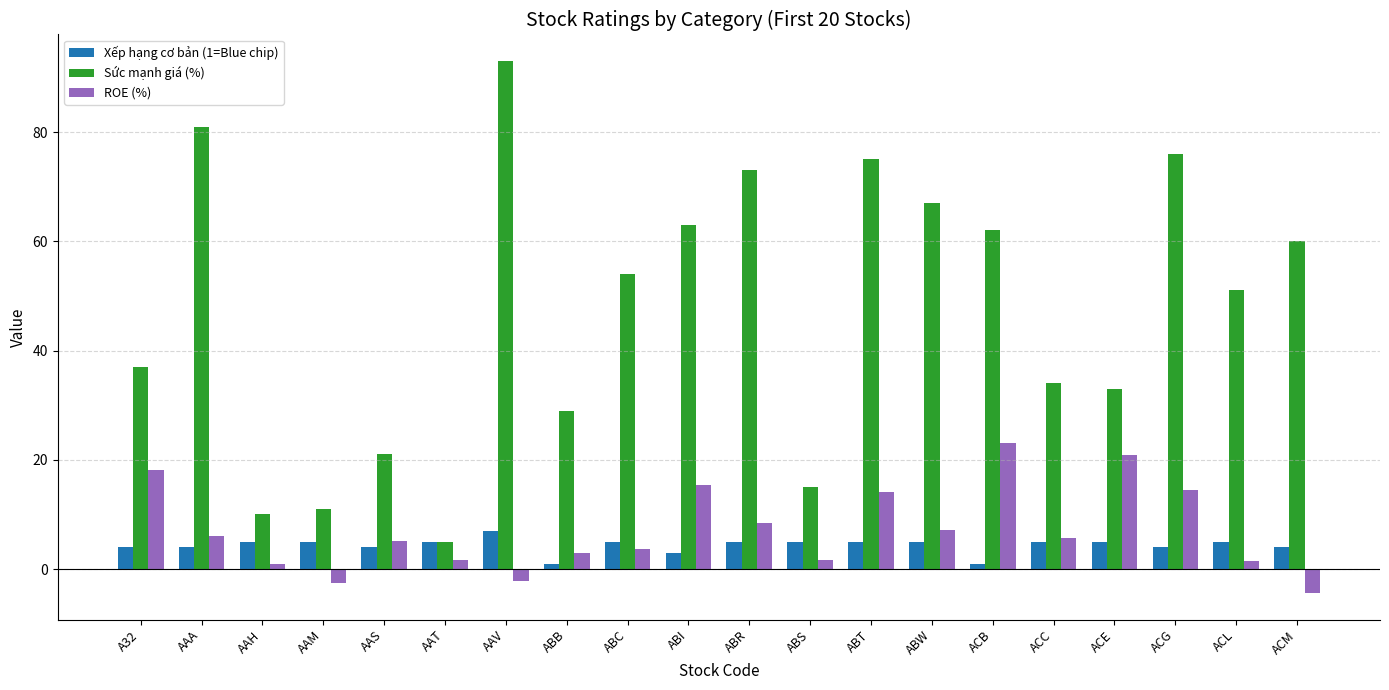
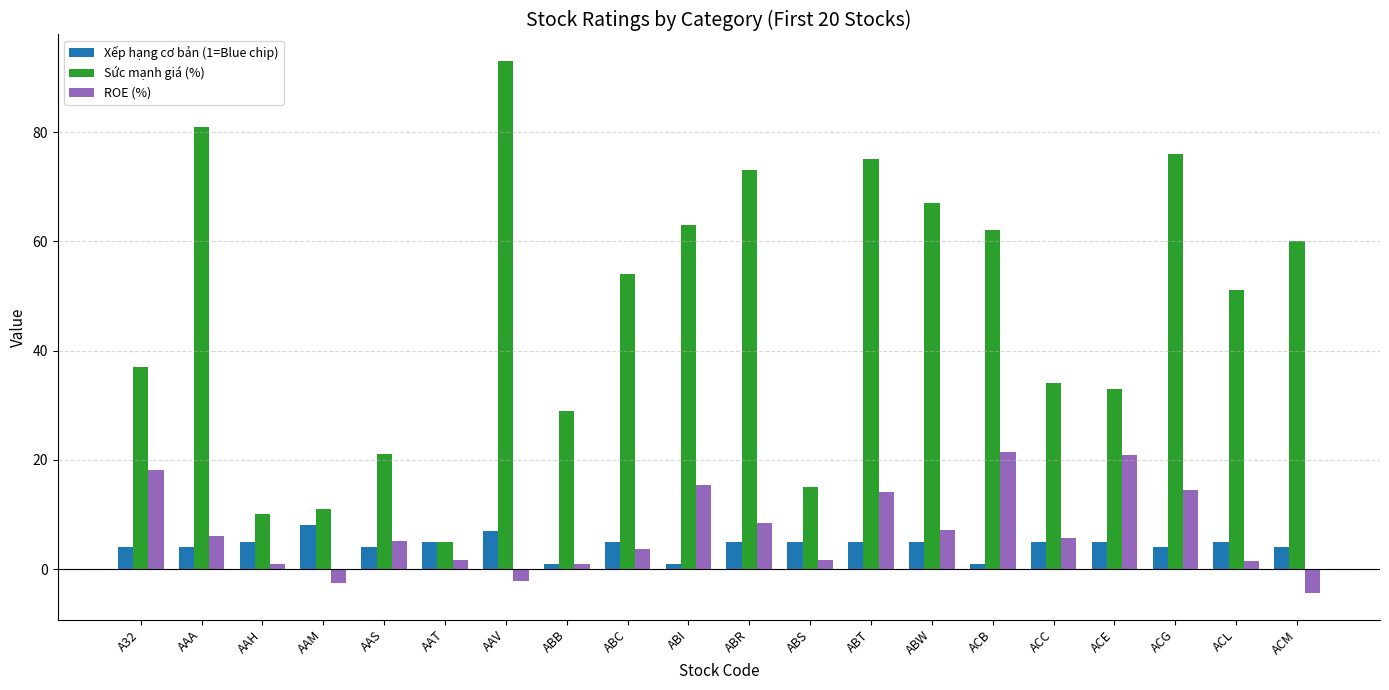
Xếp hạng cơ bản (1=Blue chip), AAM: 5 -> 8
ROE (%), ABB: 3 -> 1
Xếp hạng cơ bản (1=Blue chip), ABI: 3 -> 1
ROE (%), ACB: 23 -> 21
